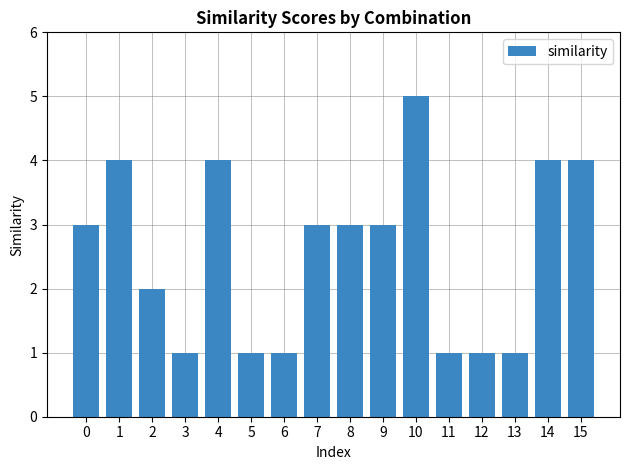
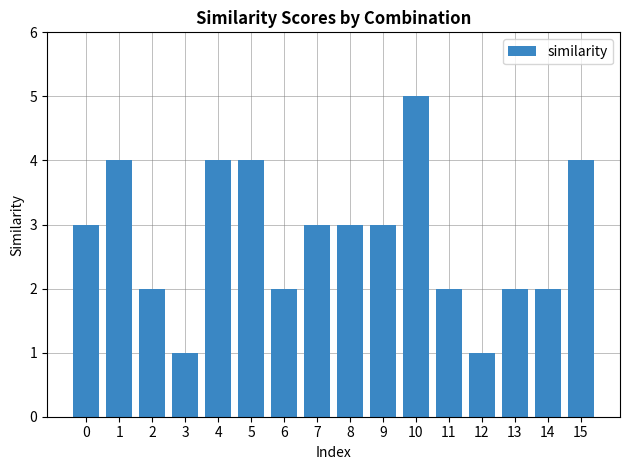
5: 1 -> 4
6: 1 -> 2
11: 1 -> 2
13: 1 -> 2
14: 4 -> 2
